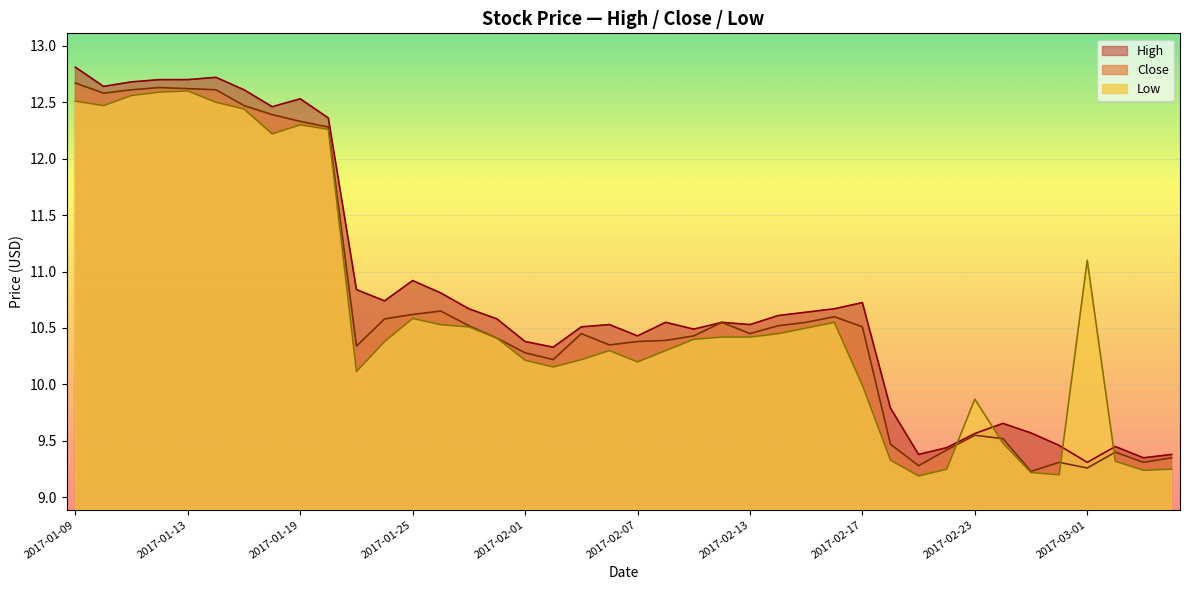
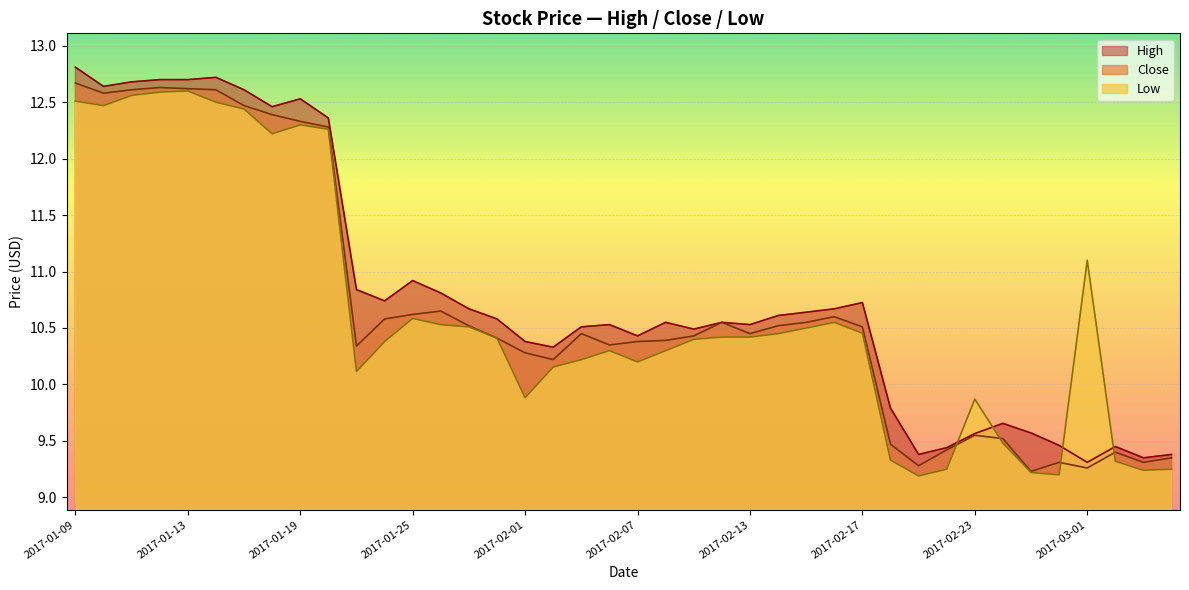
Low, 2017-02-01: 10.22 -> 9.88
Low, 2017-02-17: 9.99 -> 10.46
